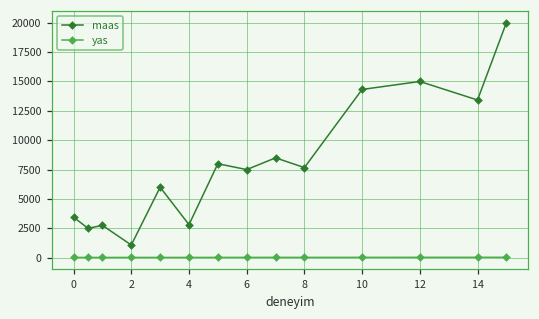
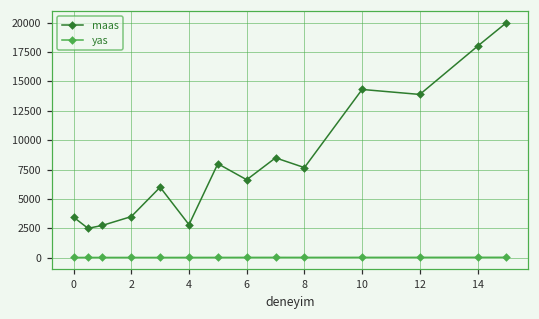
maas, 2: 1100 -> 3500
maas, 6: 7500 -> 6600
maas, 12: 15000 -> 13900
maas, 14: 13400 -> 18000
